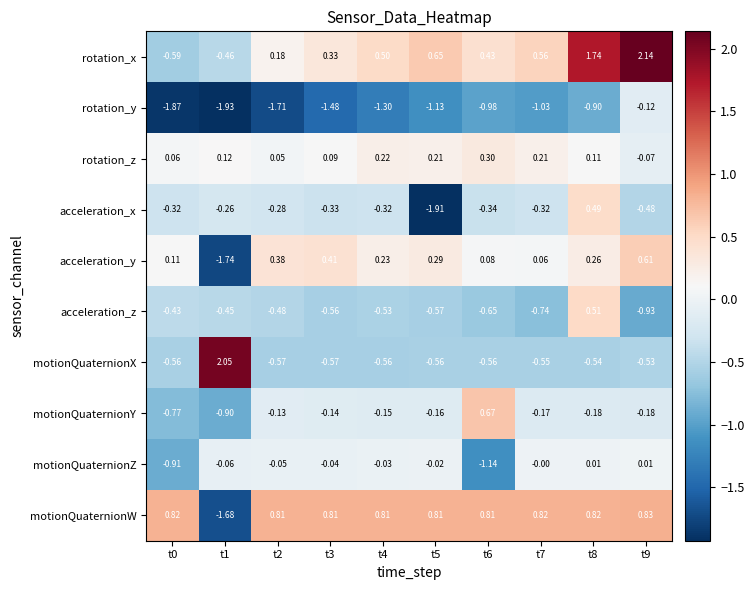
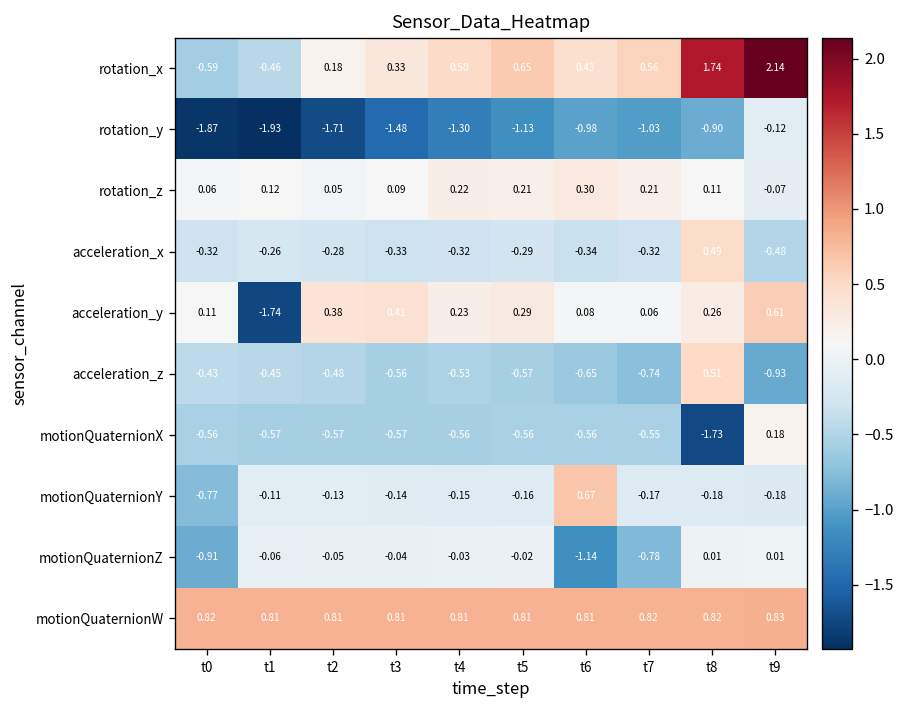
acceleration_x, t5: -1.91 -> -0.29
motionQuaternionX, t1: 2.05 -> -0.57
motionQuaternionX, t8: -0.54 -> -1.73
motionQuaternionX, t9: -0.53 -> 0.18
motionQuaternionY, t1: -0.90 -> -0.11
motionQuaternionZ, t7: -0.00 -> -0.78
motionQuaternionW, t1: -1.68 -> 0.81
